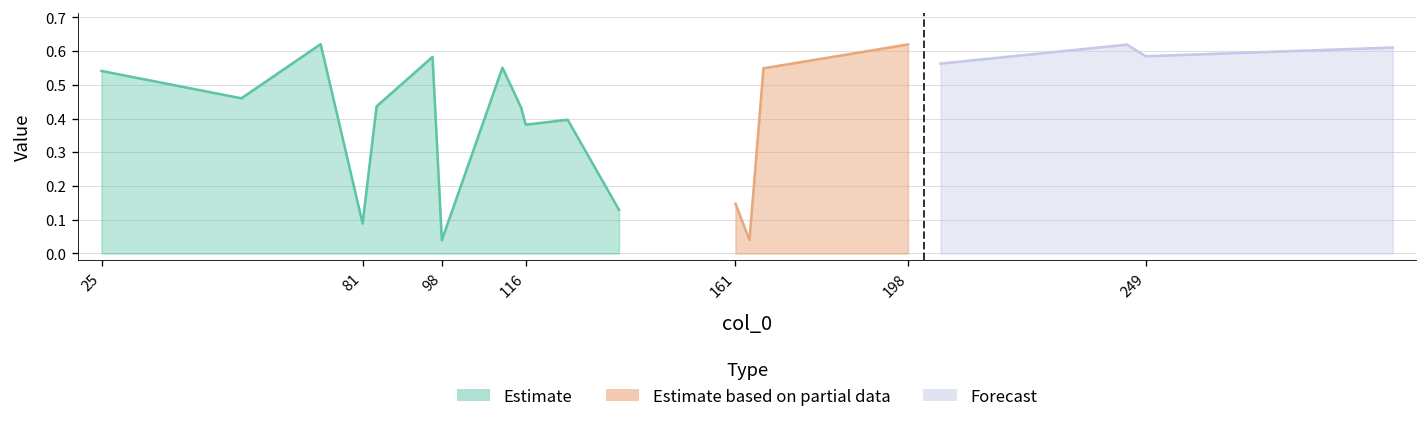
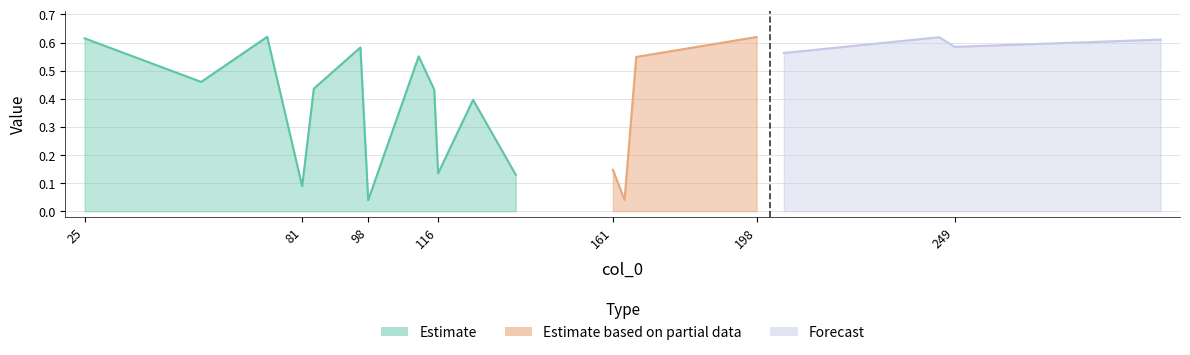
Estimate, 25: 0.54 -> 0.62
Estimate, 116: 0.38 -> 0.13
